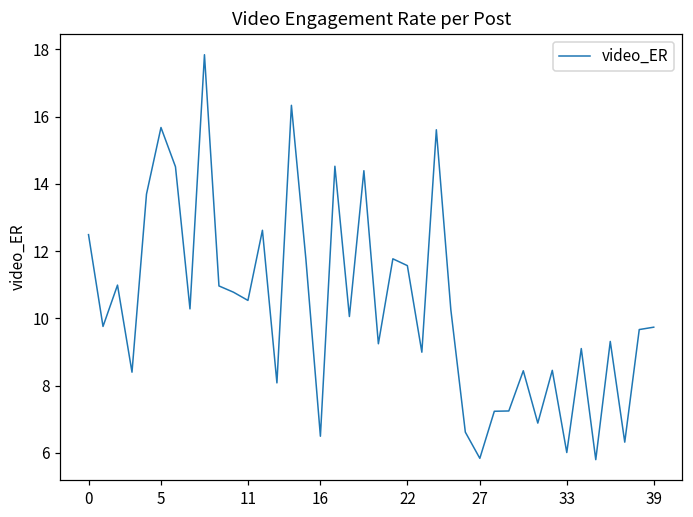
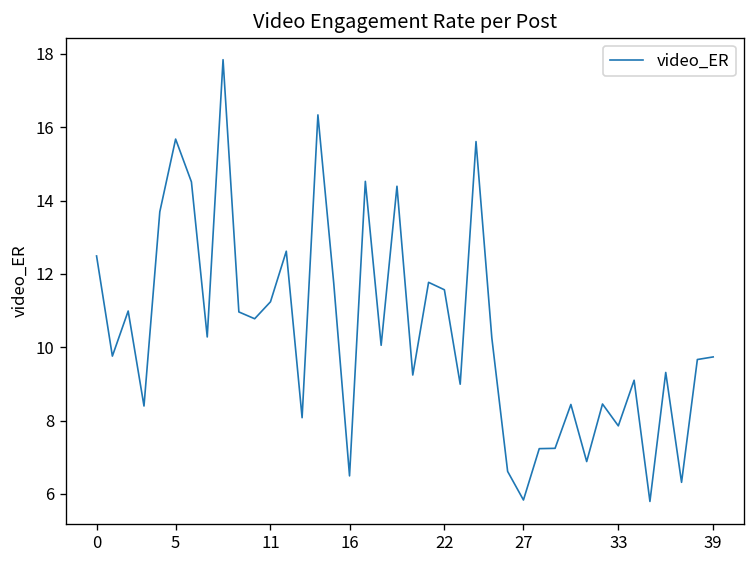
11: 10.5 -> 11.2
33: 6.0 -> 7.9
